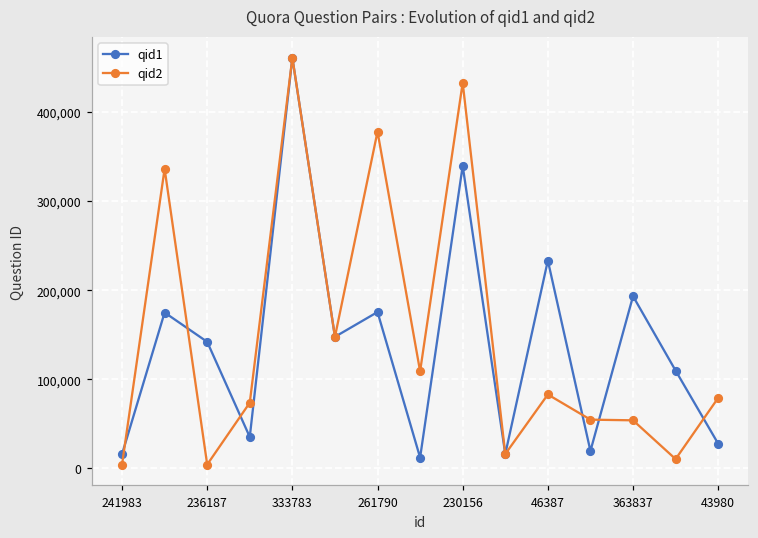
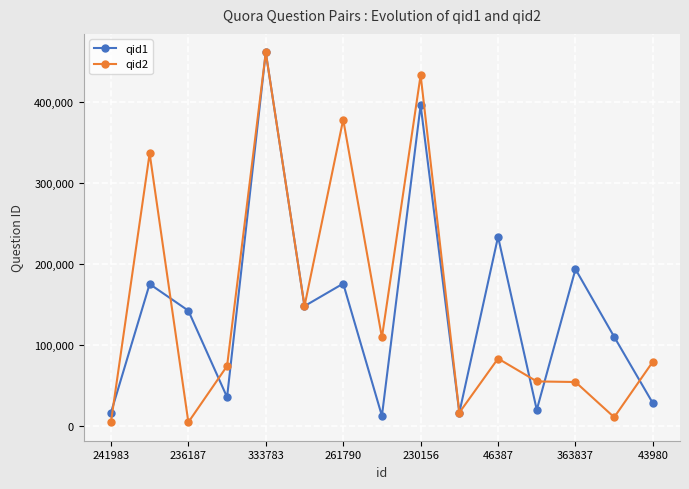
qid1, 230156: 340,000 -> 400,000
